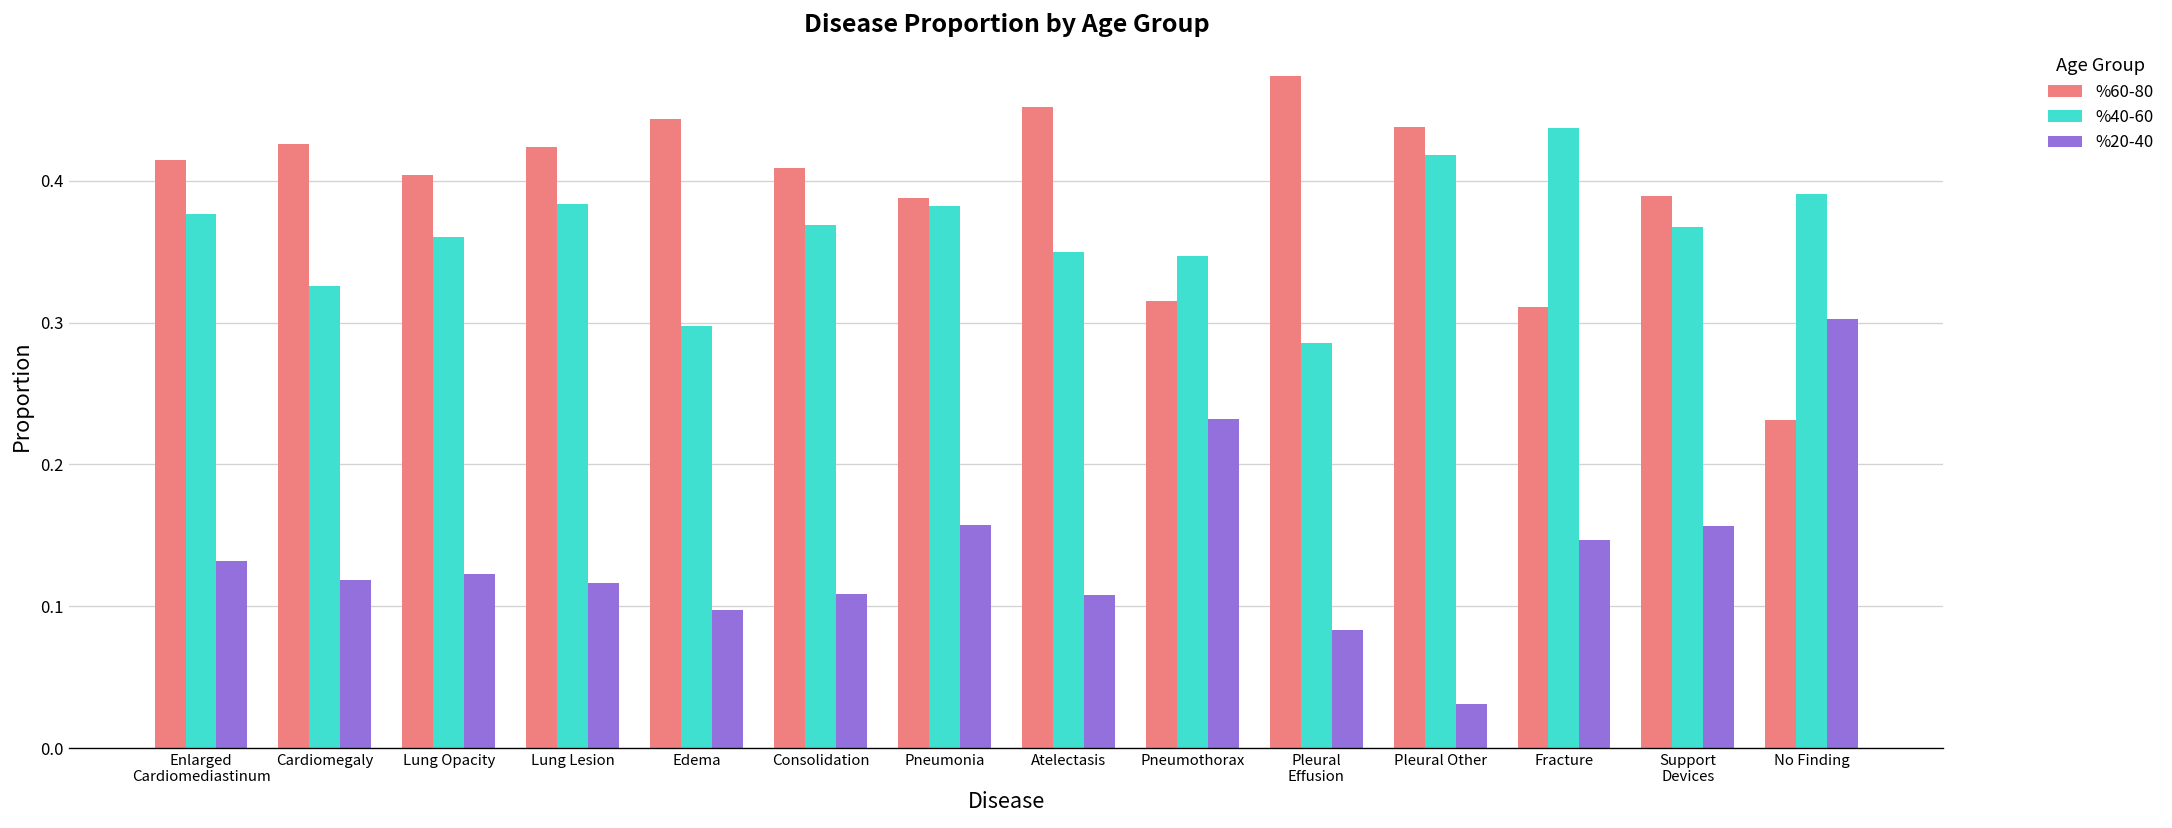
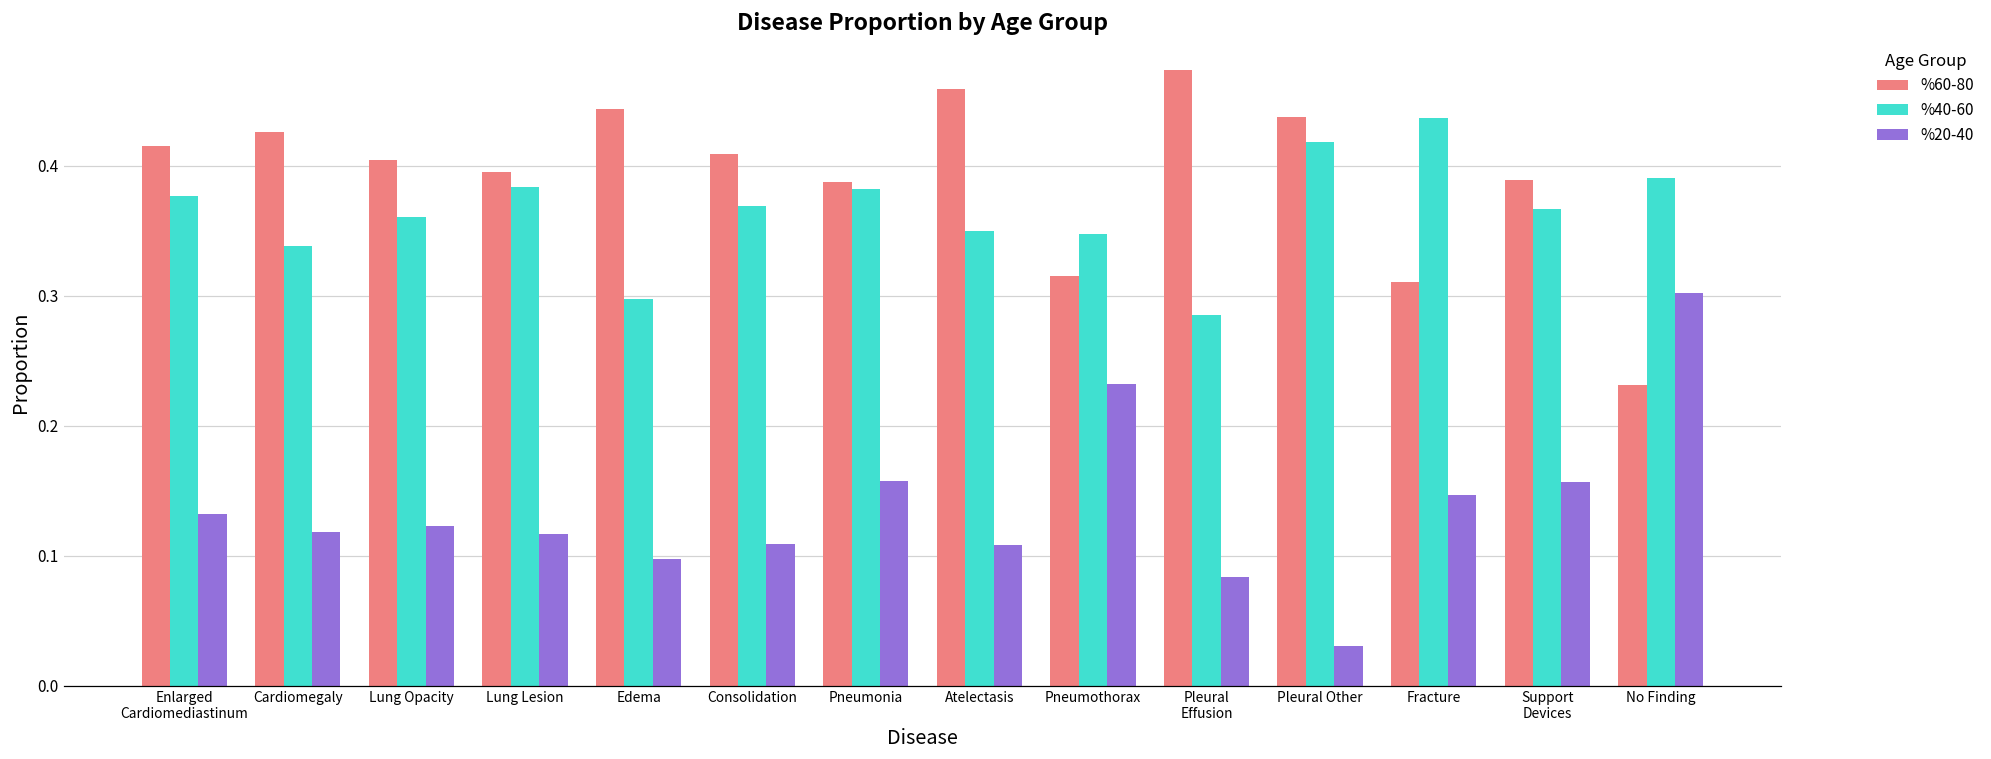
%40-60, Cardiomegaly: 0.326 -> 0.338
%60-80, Lung Lesion: 0.424 -> 0.395
%60-80, Atelectasis: 0.452 -> 0.459
